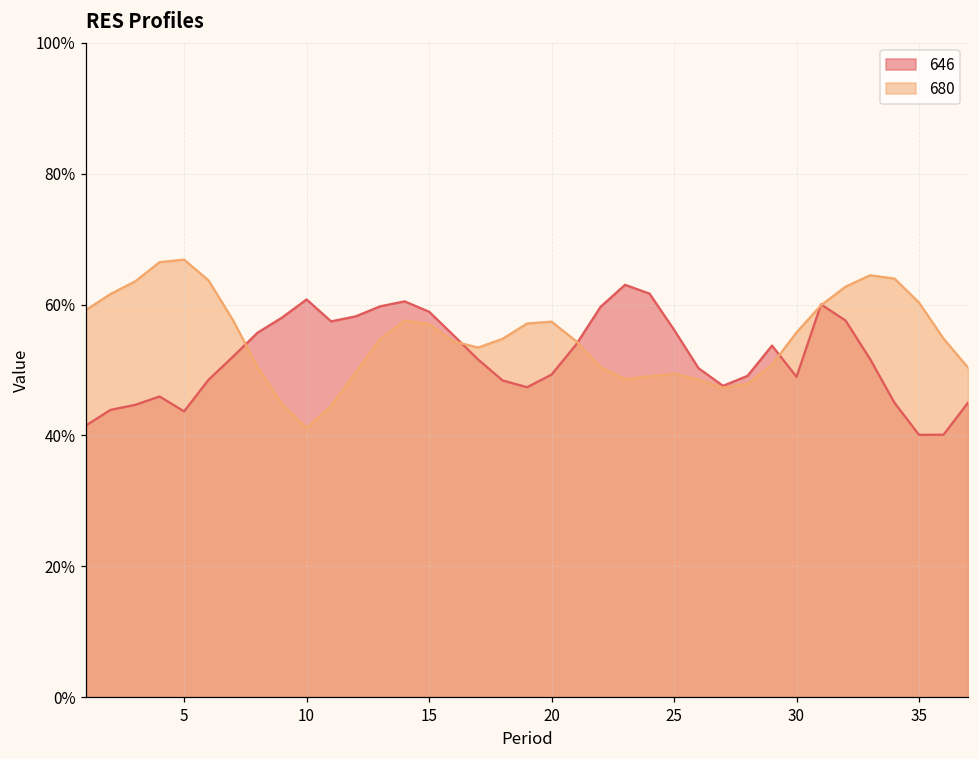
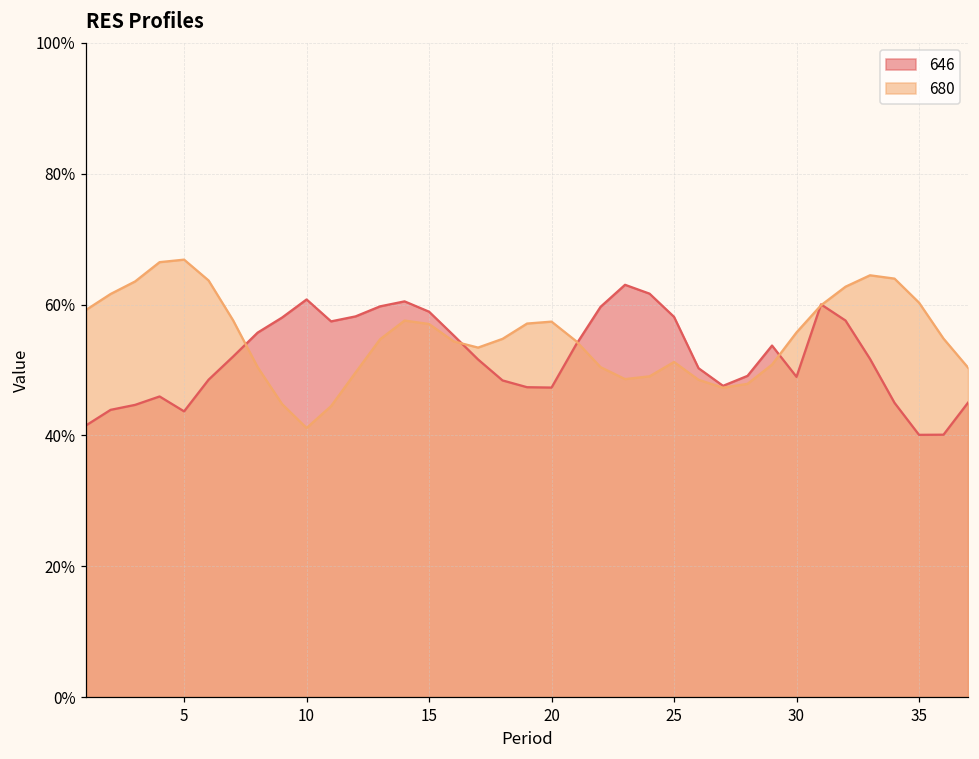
646, 20: 49% -> 47%
646, 25: 56% -> 58%
680, 25: 49% -> 51%
